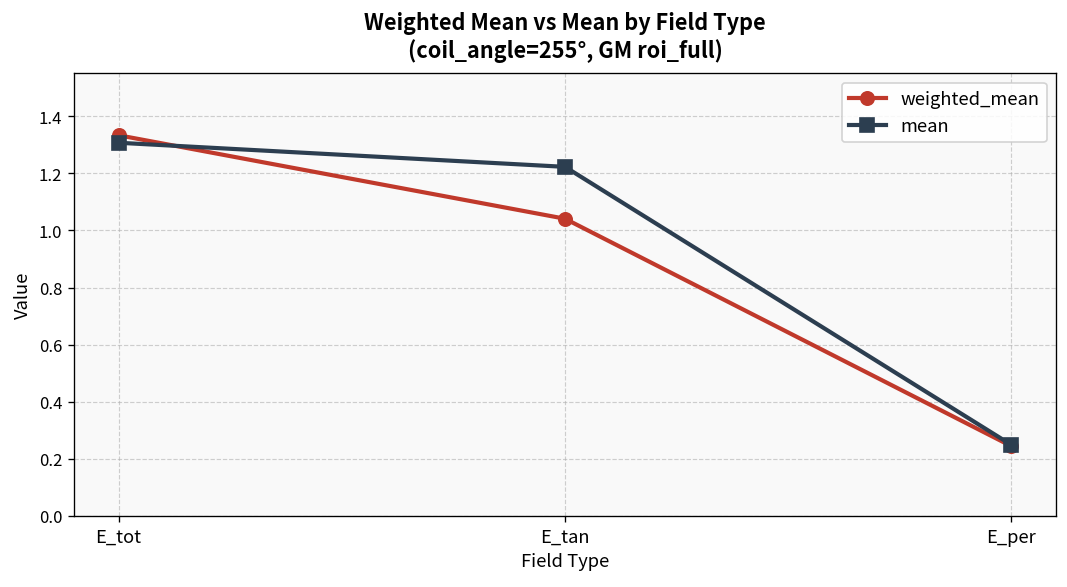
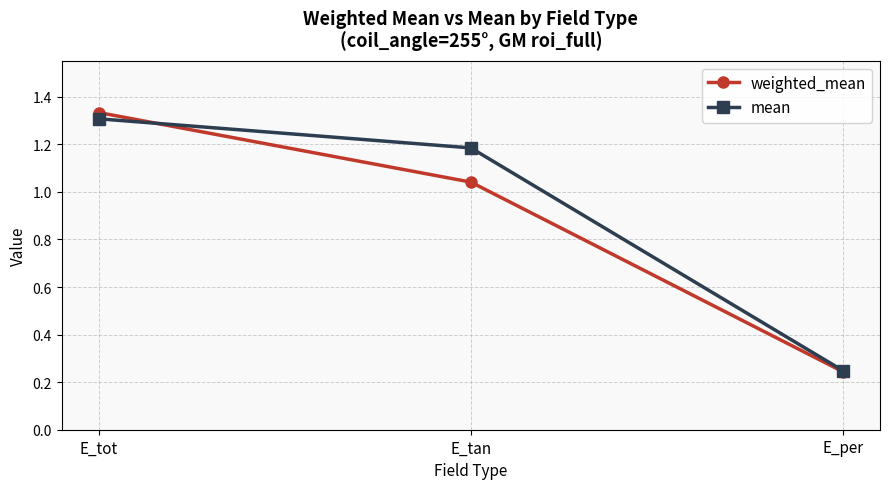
mean, E_tan: 1.22 -> 1.18
